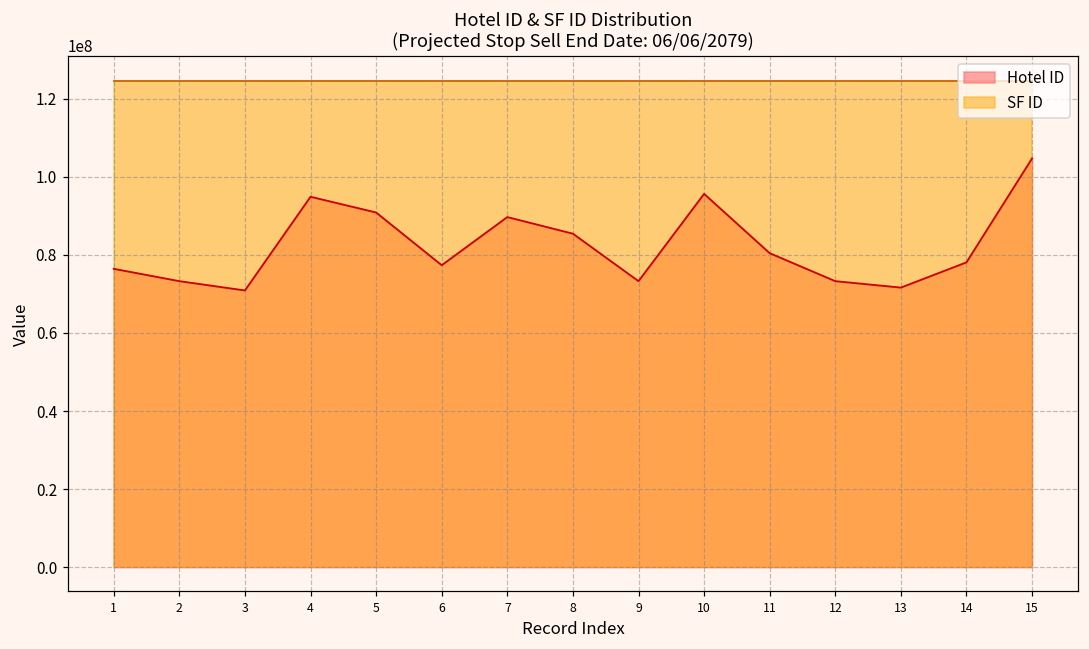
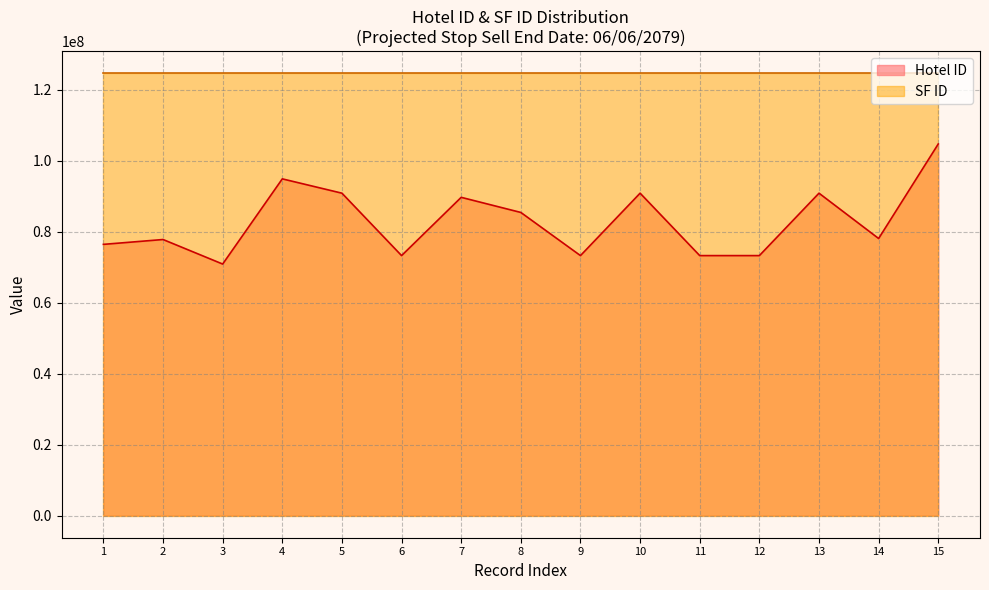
Hotel ID, 2: 73000000 -> 78000000
Hotel ID, 6: 77000000 -> 73000000
Hotel ID, 10: 96000000 -> 91000000
Hotel ID, 11: 80000000 -> 73000000
Hotel ID, 13: 72000000 -> 91000000
